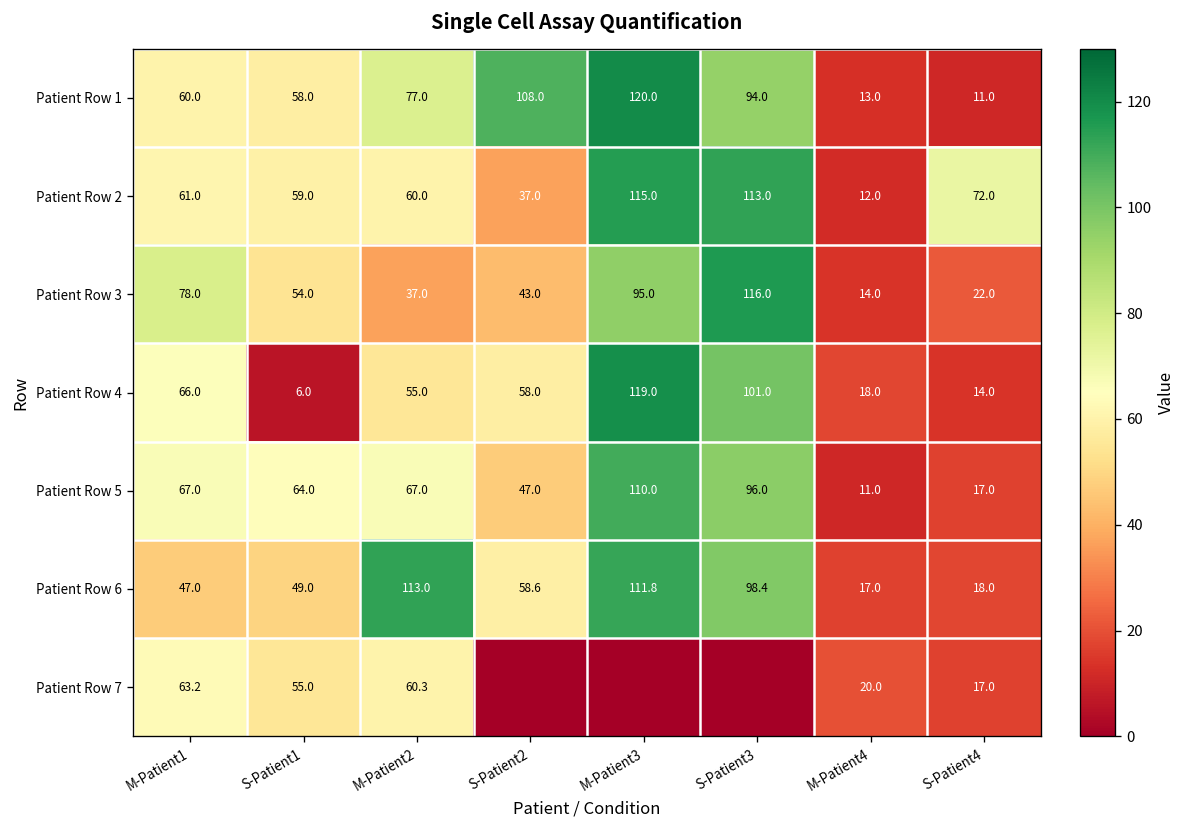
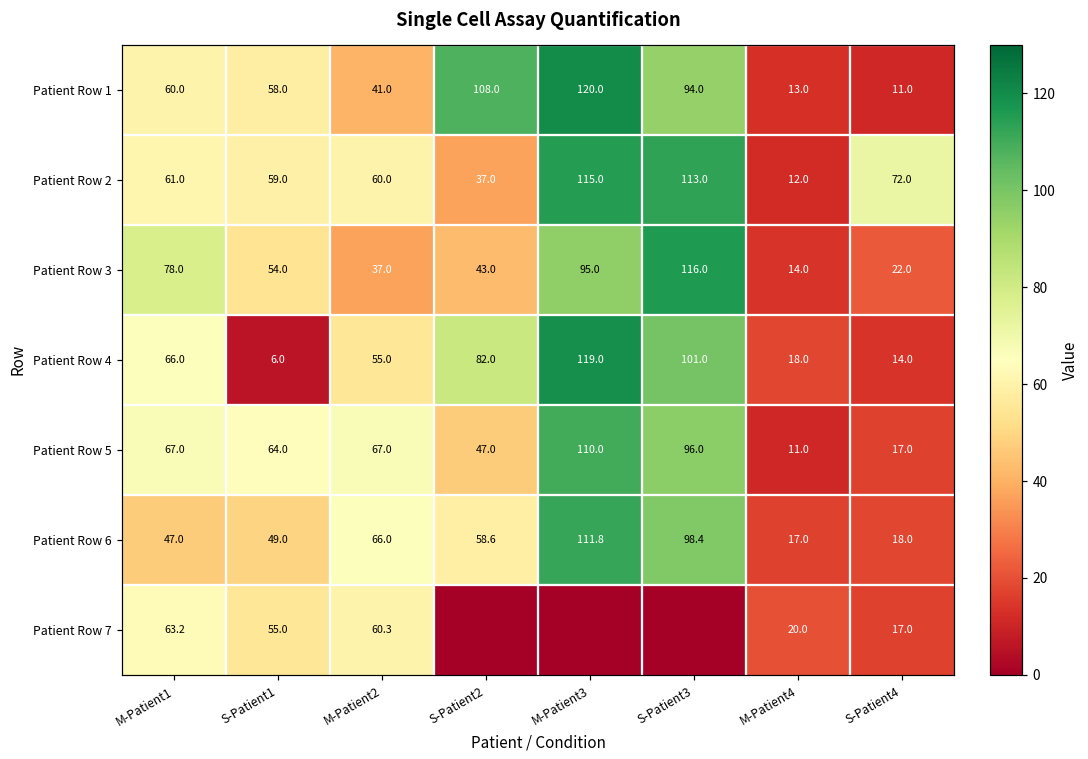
Patient Row 1, M-Patient2: 77.0 -> 41.0
Patient Row 4, S-Patient2: 58.0 -> 82.0
Patient Row 6, M-Patient2: 113.0 -> 66.0
